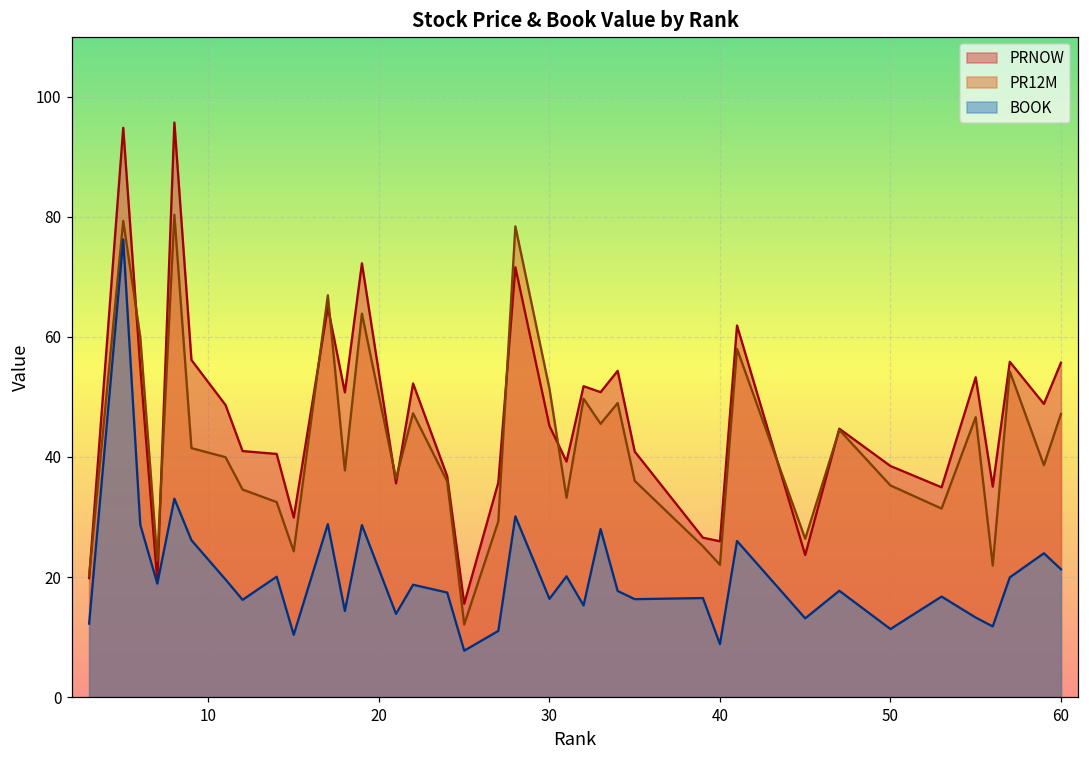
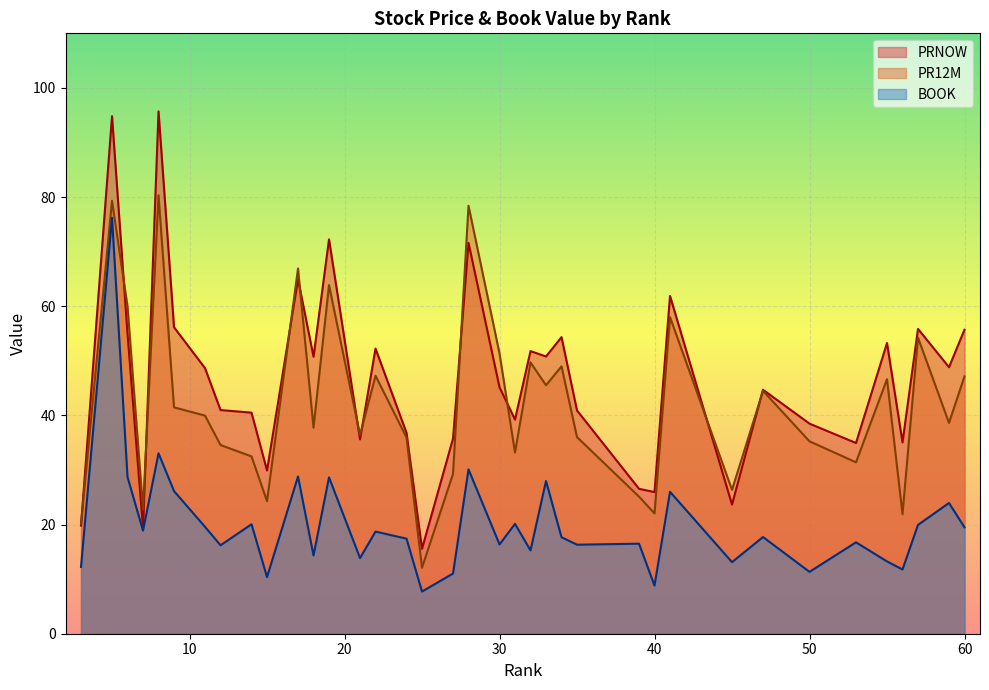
BOOK, 60: 21 -> 19
